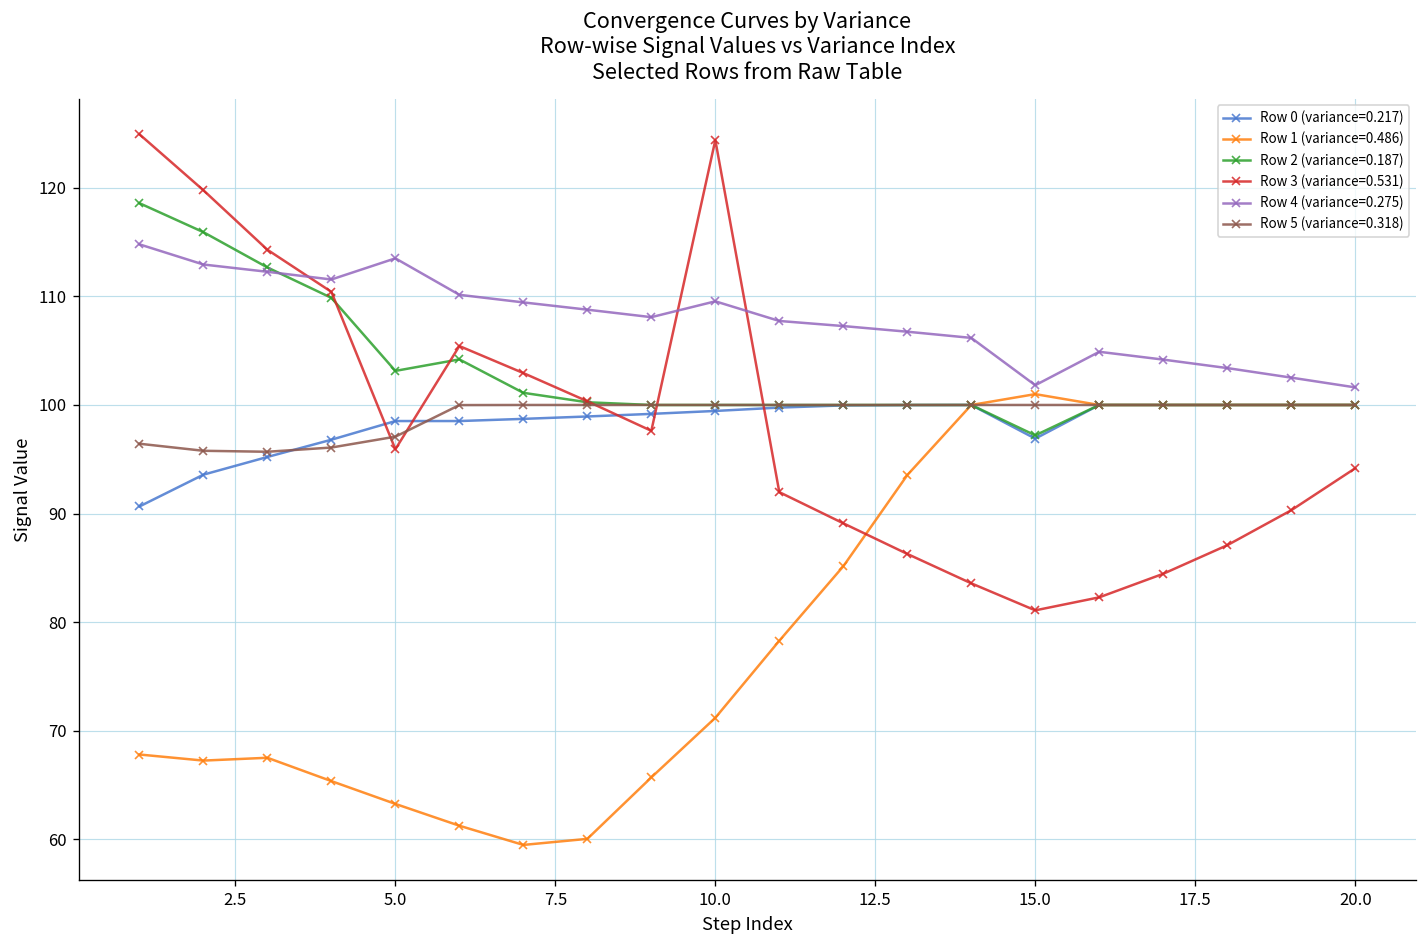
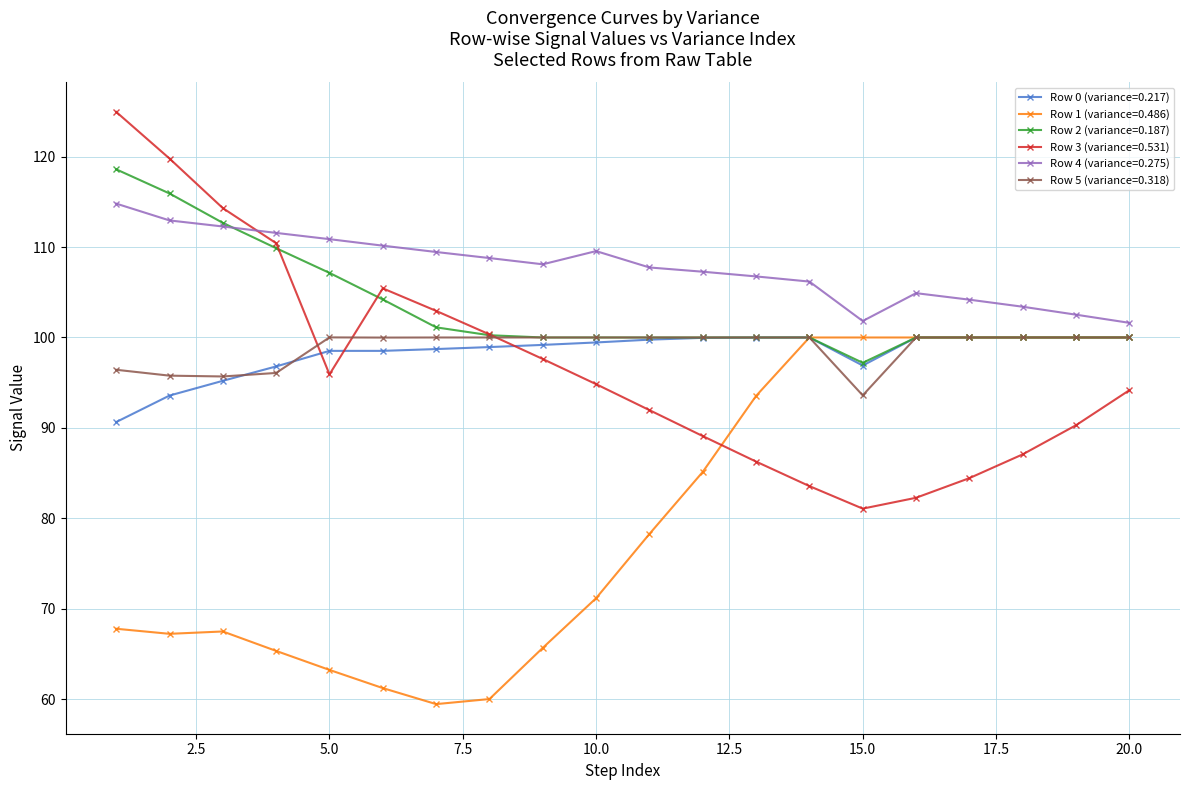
Row 2 (variance=0.187), 5.0: 103 -> 107
Row 4 (variance=0.275), 5.0: 114 -> 111
Row 5 (variance=0.318), 5.0: 97 -> 100
Row 3 (variance=0.531), 10.0: 124 -> 95
Row 1 (variance=0.486), 15.0: 101 -> 100
Row 5 (variance=0.318), 15.0: 100 -> 94
